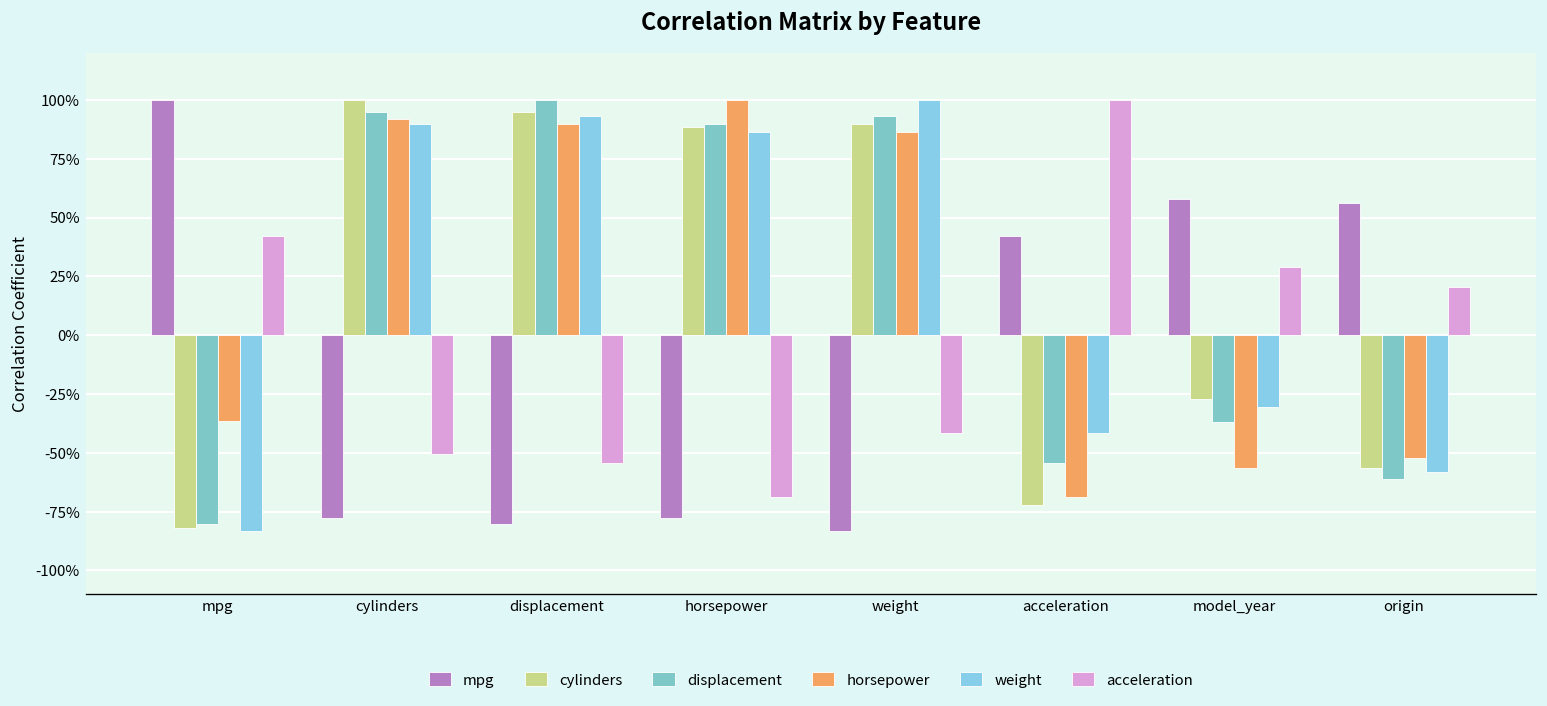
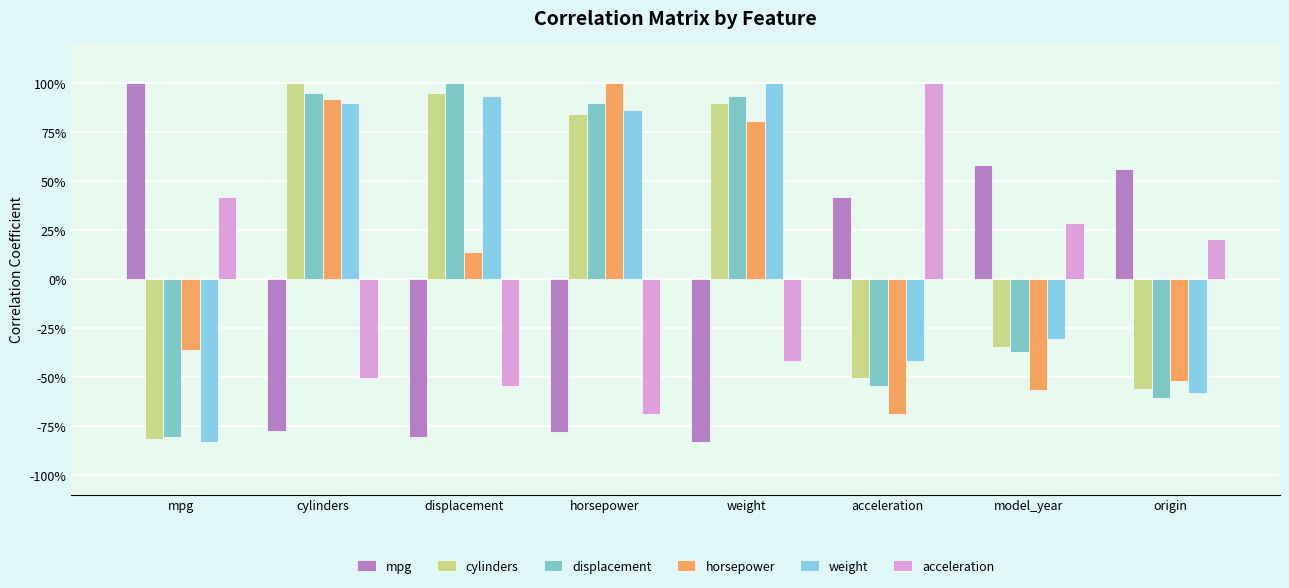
horsepower, displacement: 90% -> 14%
cylinders, horsepower: 88% -> 84%
horsepower, weight: 86% -> 81%
cylinders, acceleration: -72% -> -51%
cylinders, model_year: -27% -> -35%
